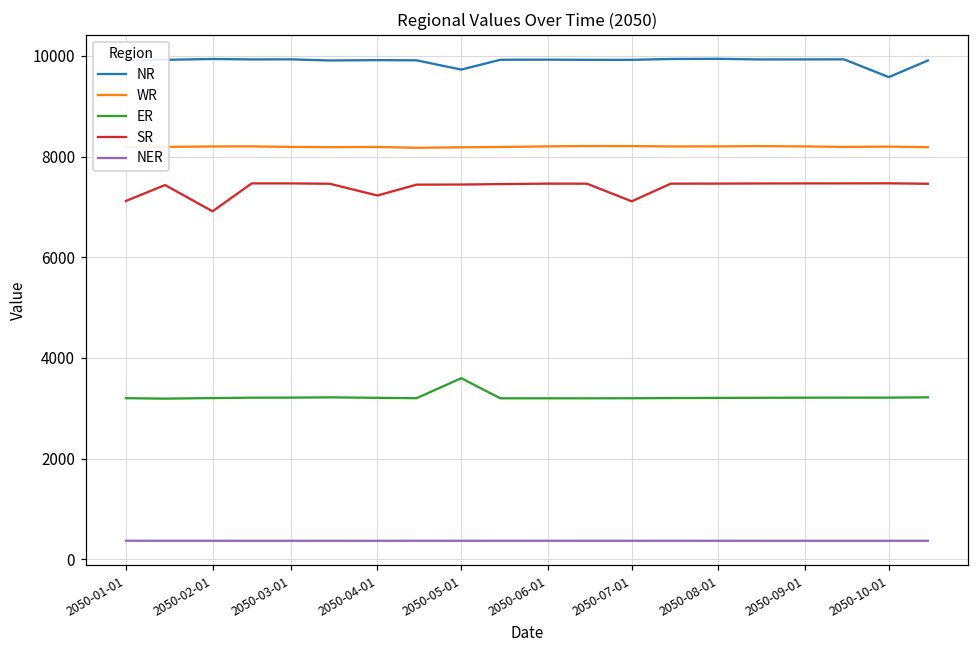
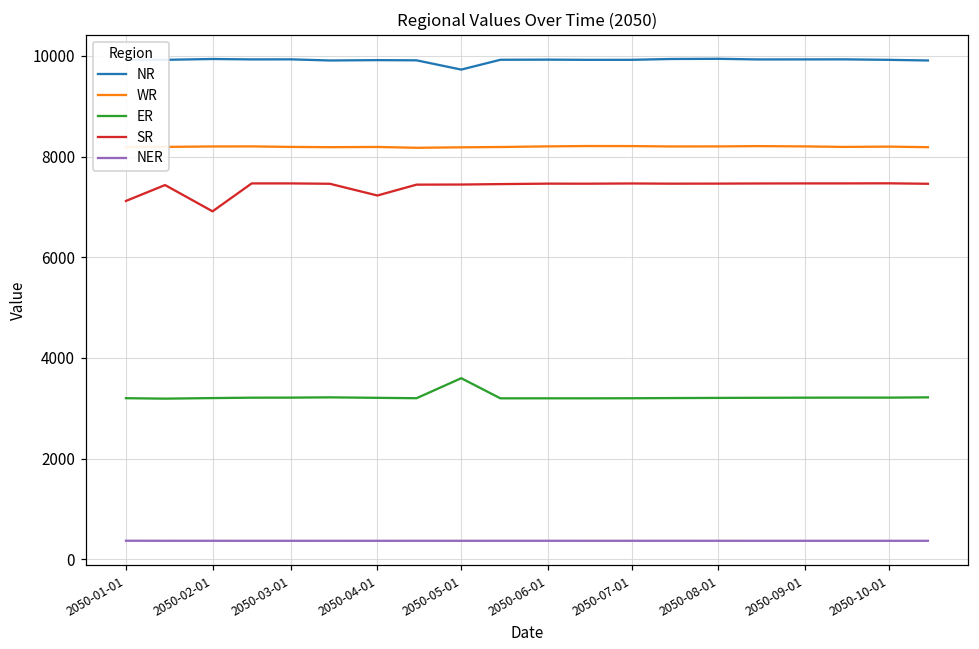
SR, 2050-07-01: 7100 -> 7500
NR, 2050-10-01: 9600 -> 9900
